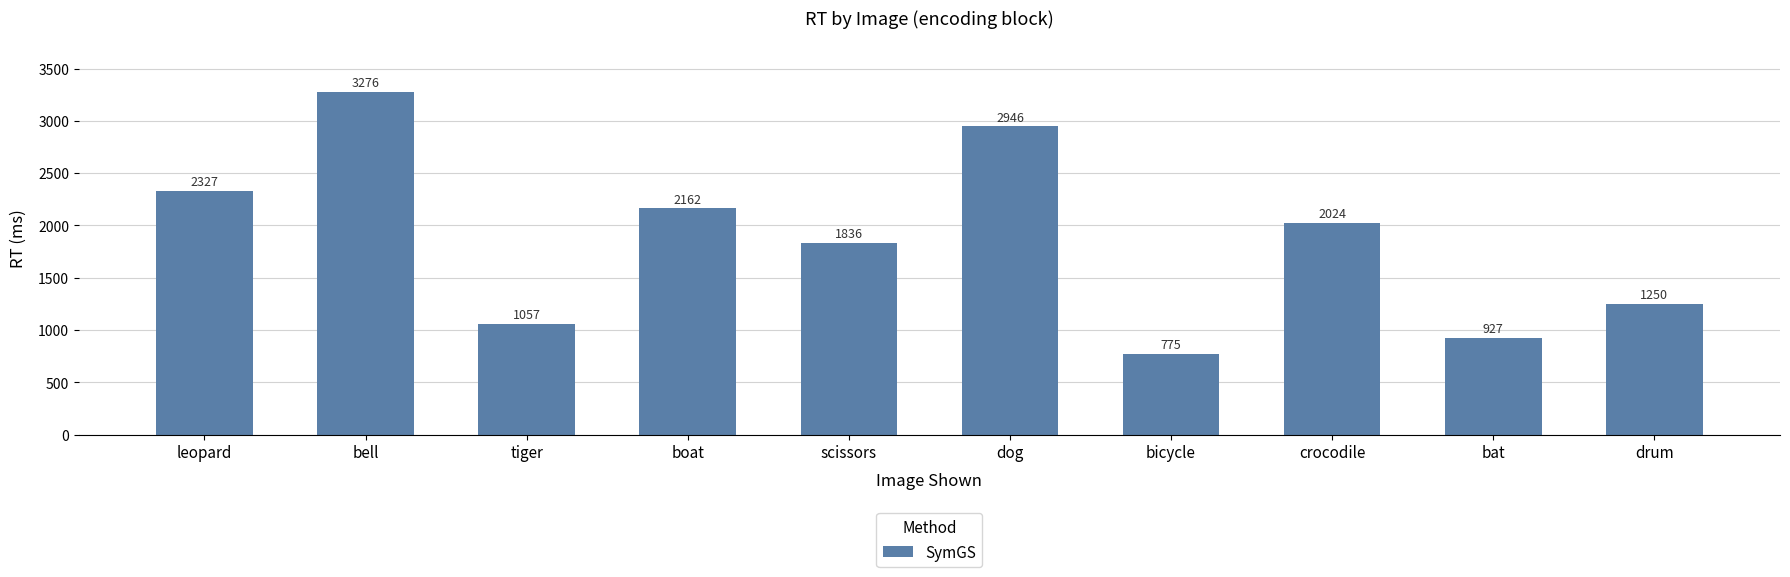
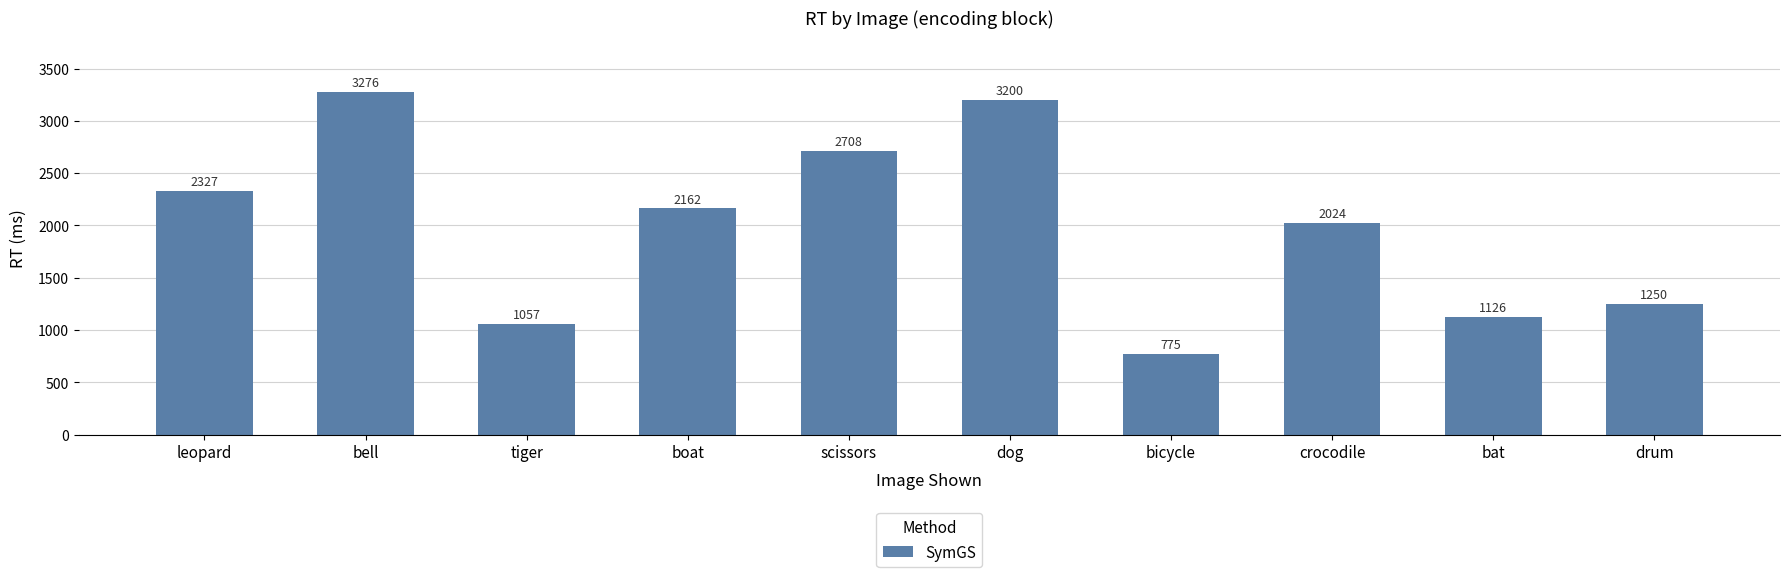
scissors: 1836 -> 2708
dog: 2946 -> 3200
bat: 927 -> 1126
